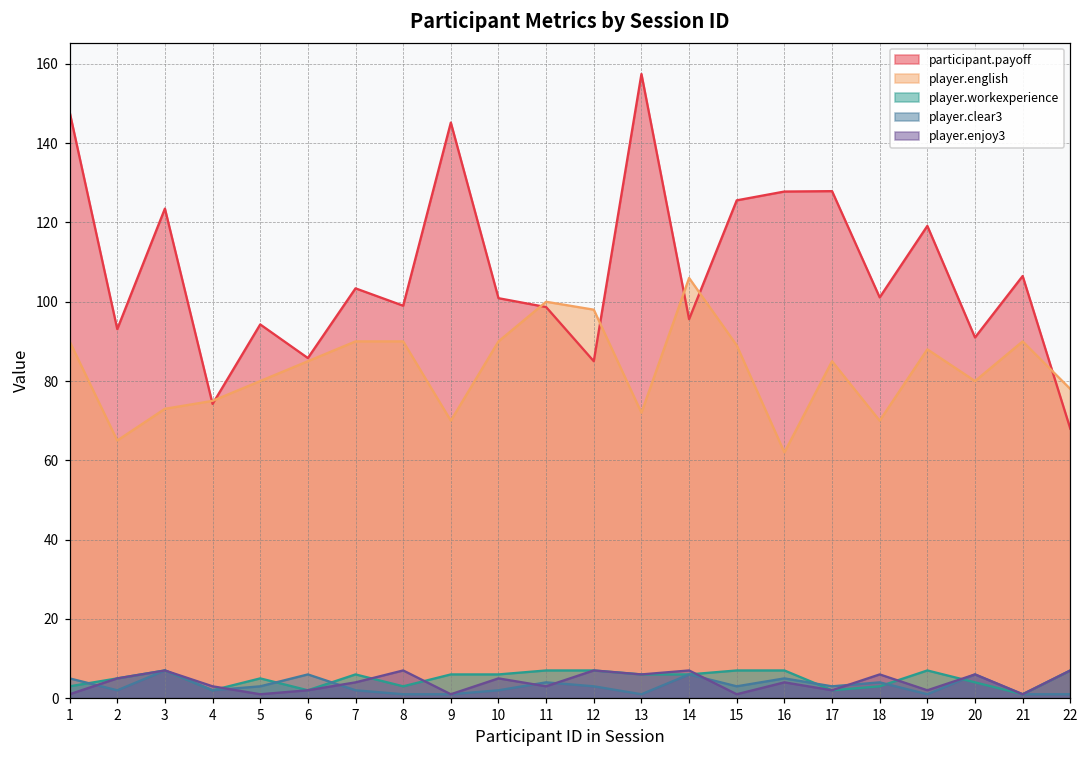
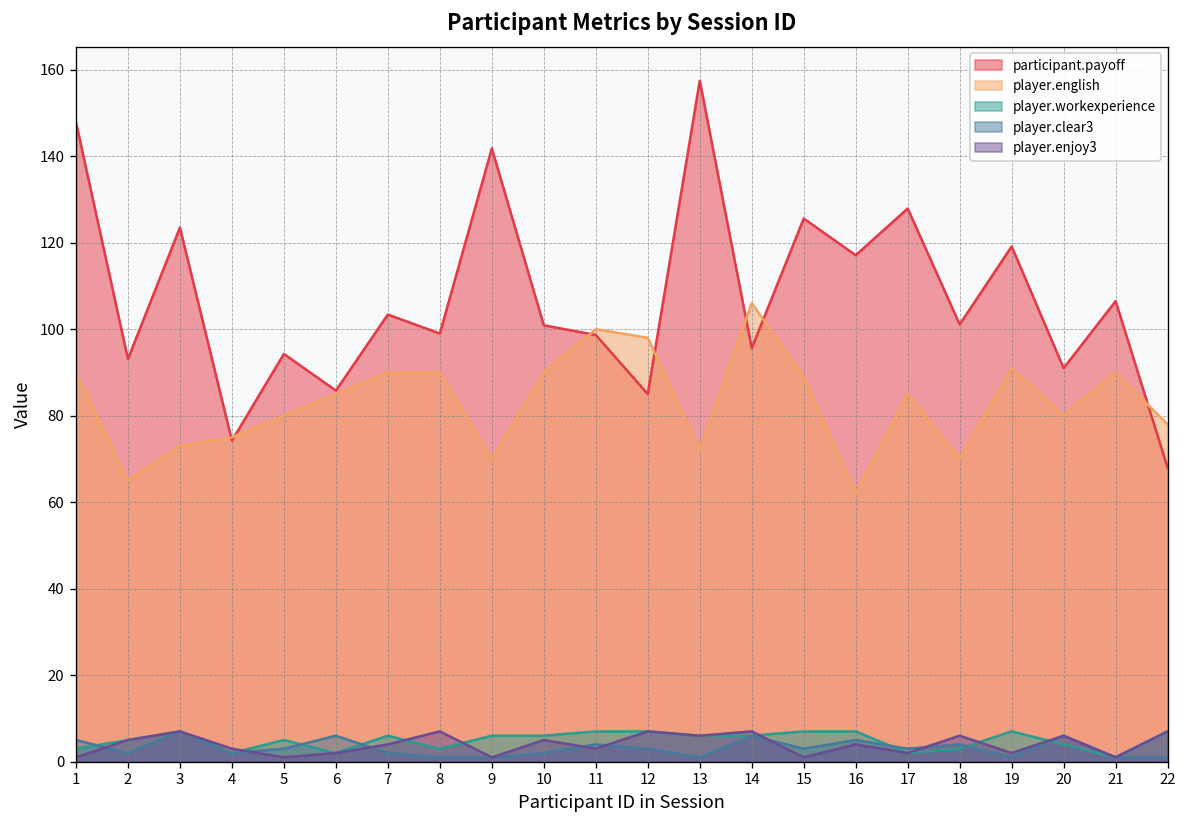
participant.payoff, 9: 145 -> 142
participant.payoff, 16: 128 -> 117
player.english, 19: 88 -> 91
